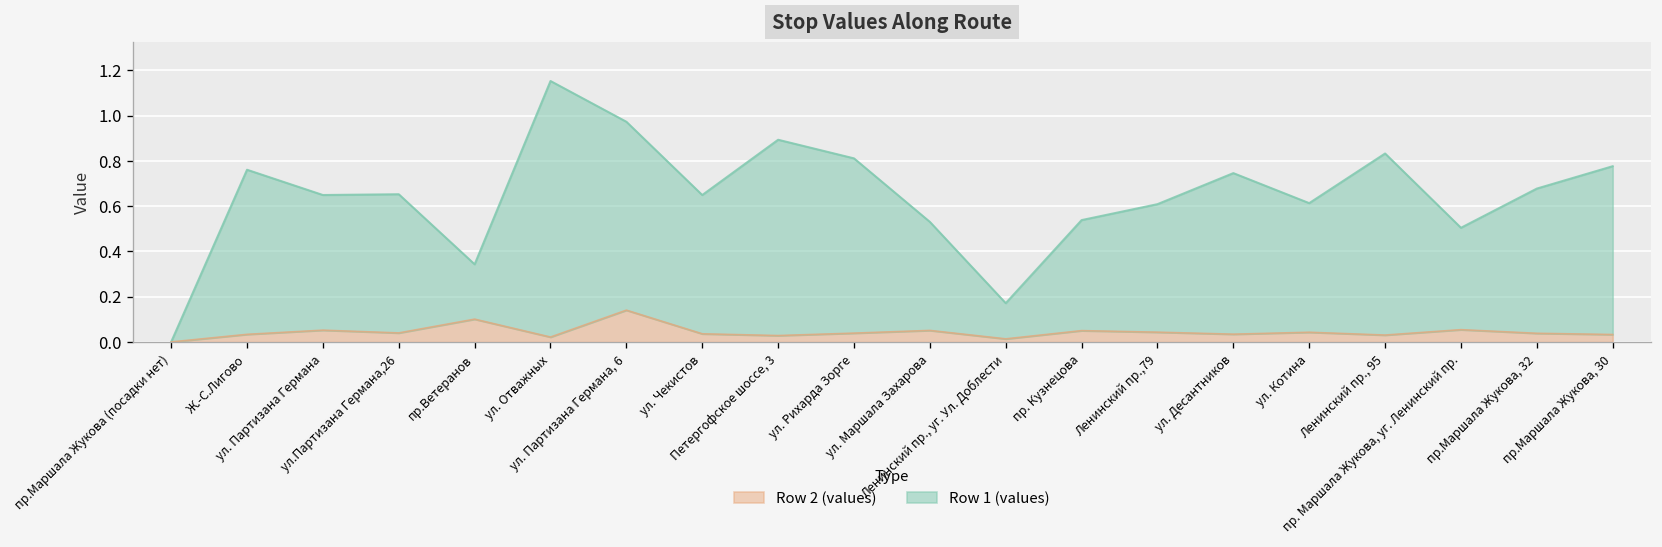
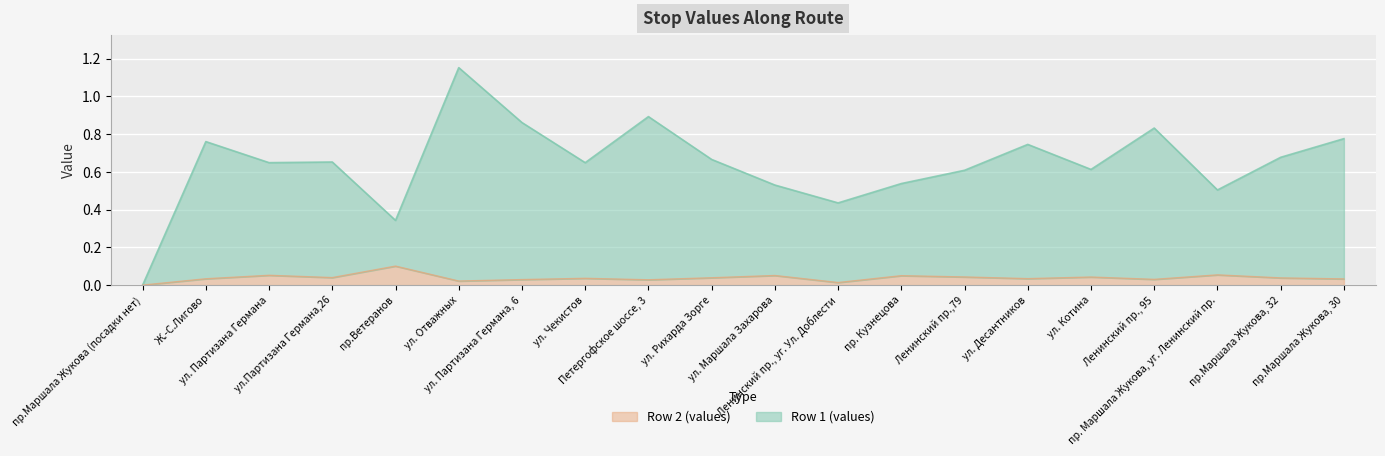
Row 2 (values), ул. Партизана Германа, 6: 0.14 -> 0.03
Row 1 (values), ул. Рихарда Зорге: 0.77 -> 0.63
Row 1 (values), Ленинский пр., уг. Ул. Доблести: 0.16 -> 0.42
